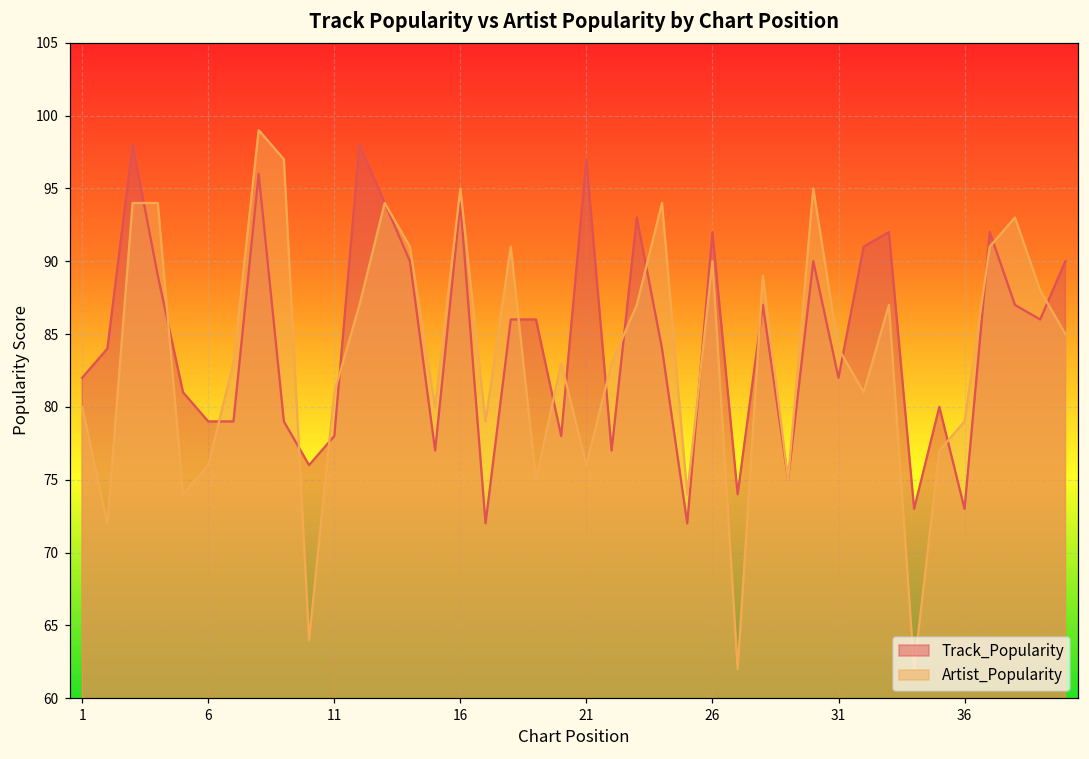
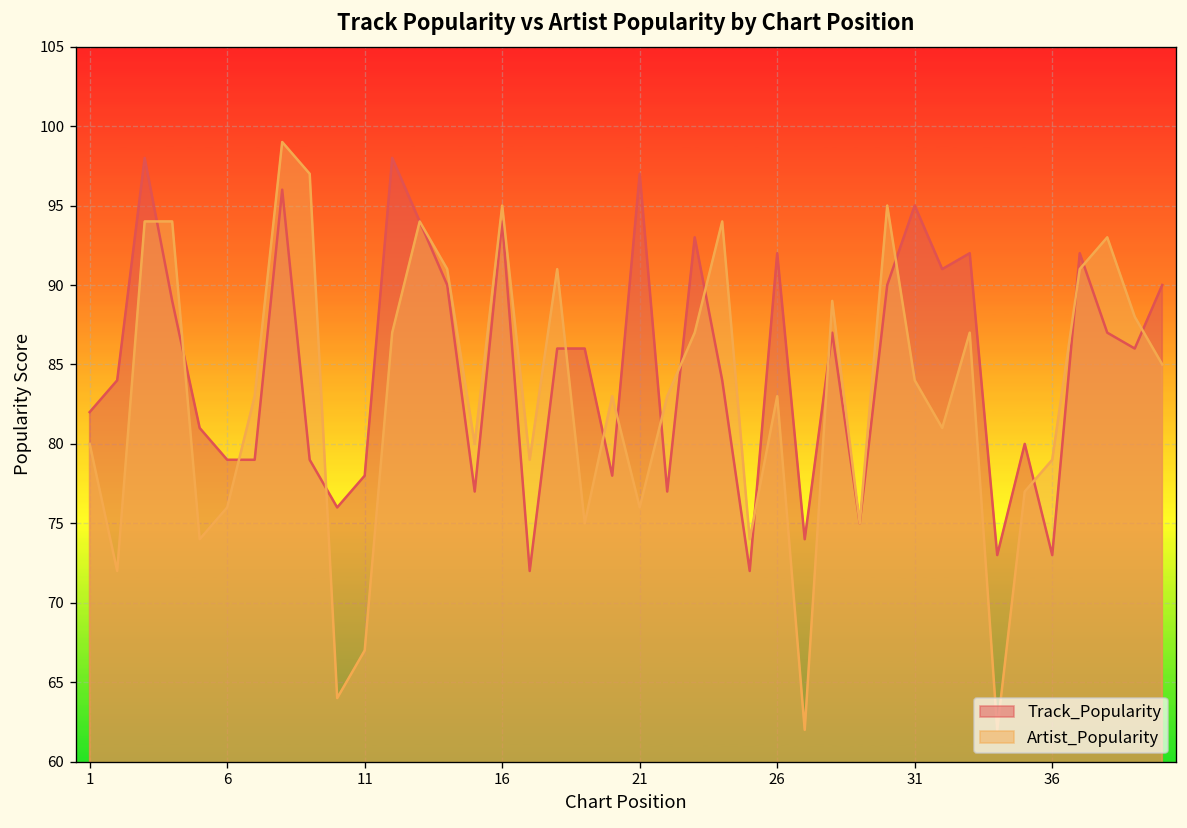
Artist_Popularity, 11: 81 -> 67
Artist_Popularity, 26: 90 -> 83
Track_Popularity, 31: 82 -> 95
